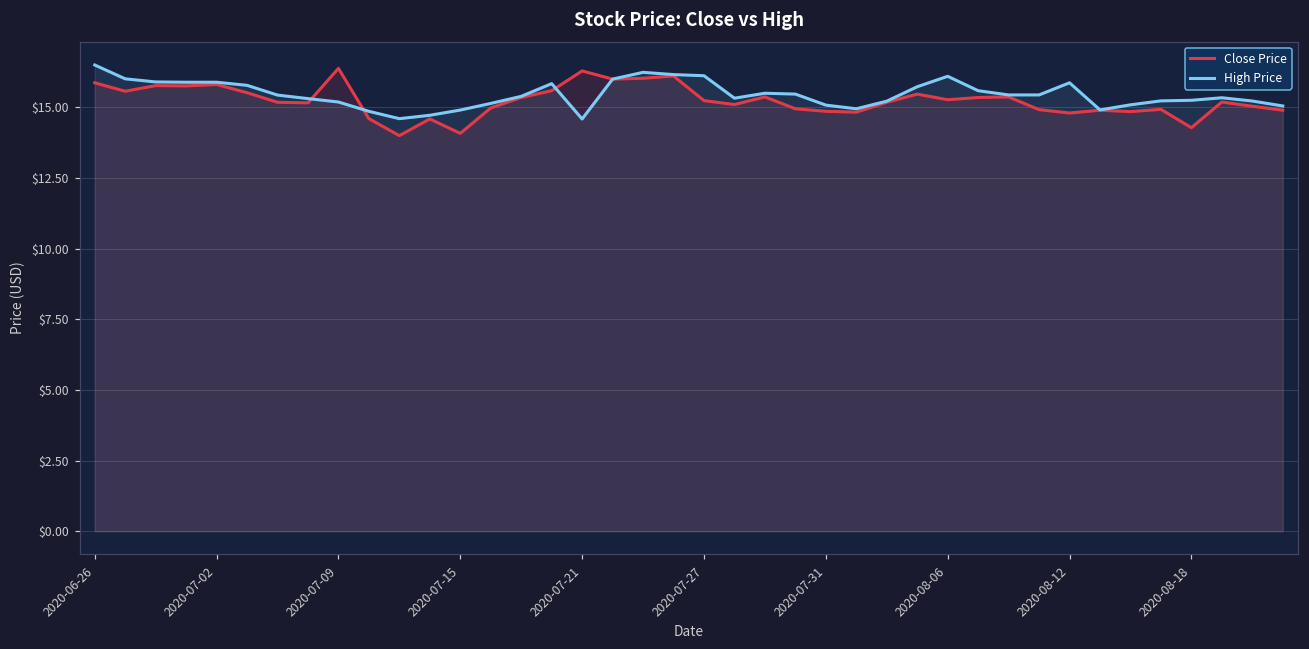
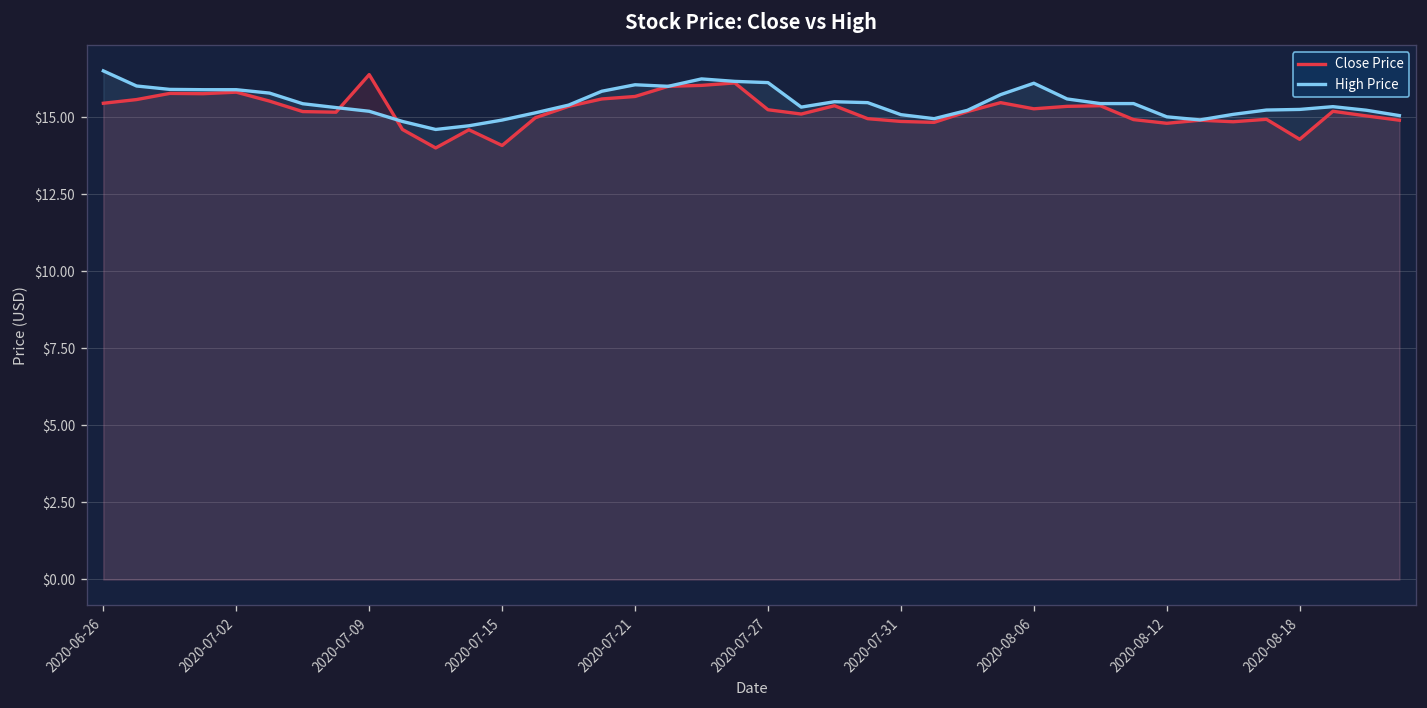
Close Price, 2020-06-26: $15.9 -> $15.5
Close Price, 2020-07-21: $16.3 -> $15.7
High Price, 2020-07-21: $14.6 -> $16.0
High Price, 2020-08-12: $15.9 -> $15.0
